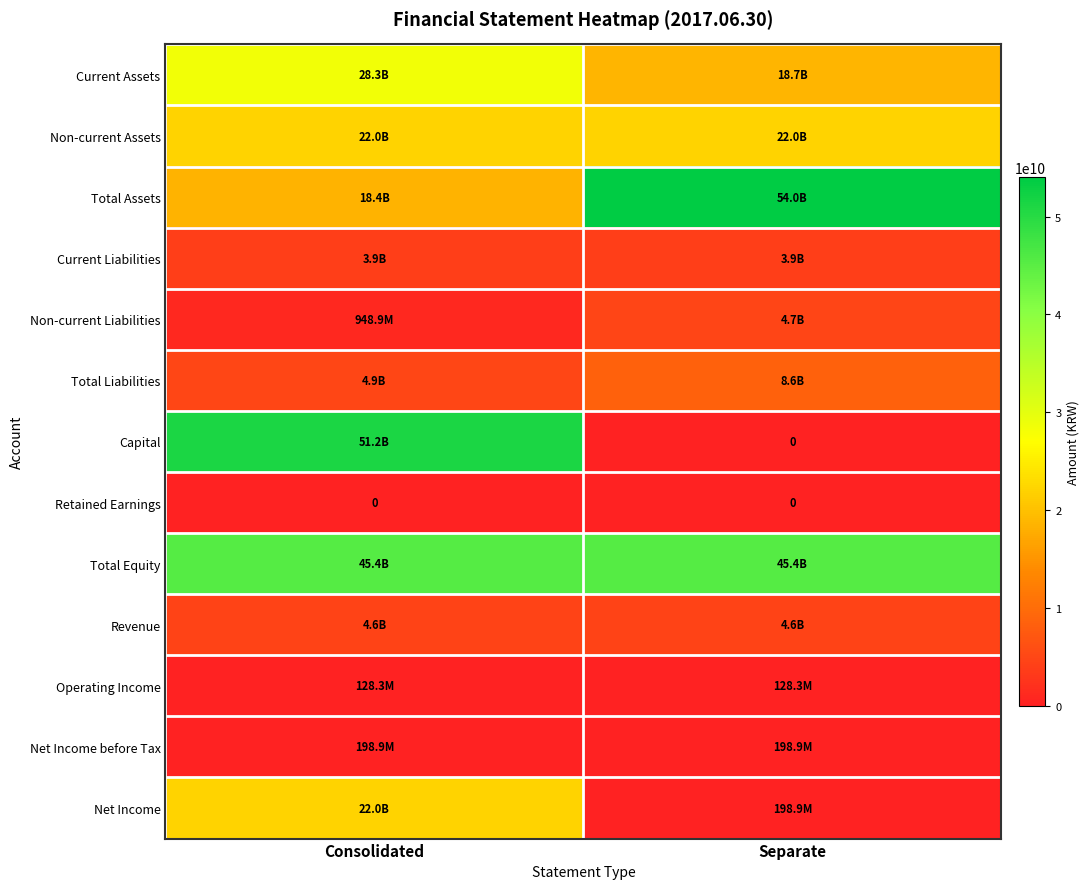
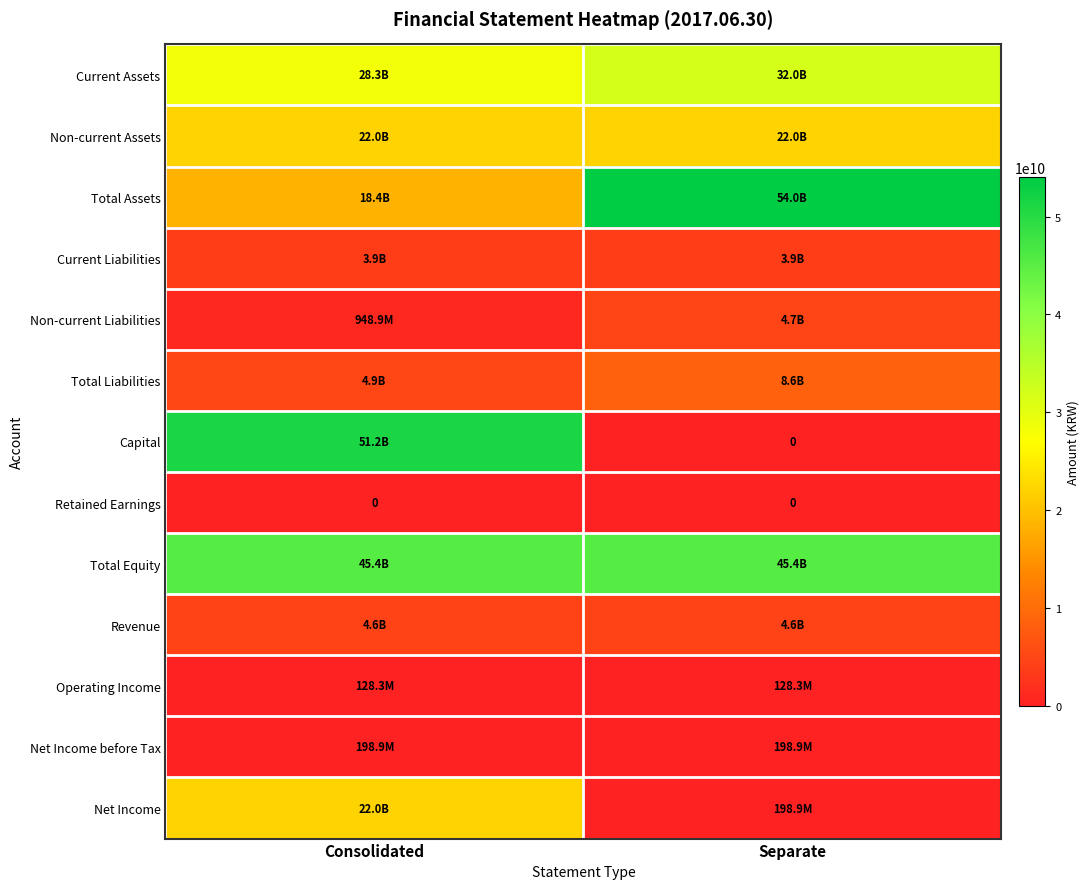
Current Assets, Separate: 18.7B -> 32.0B
